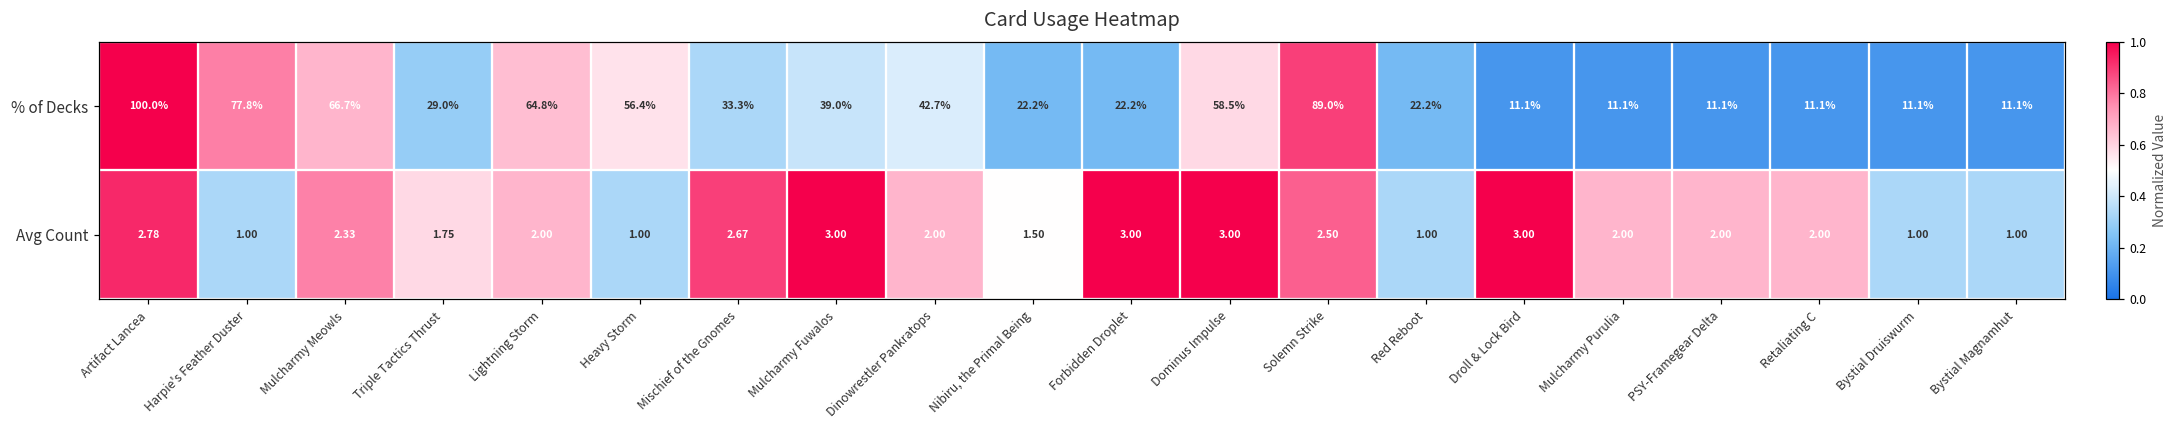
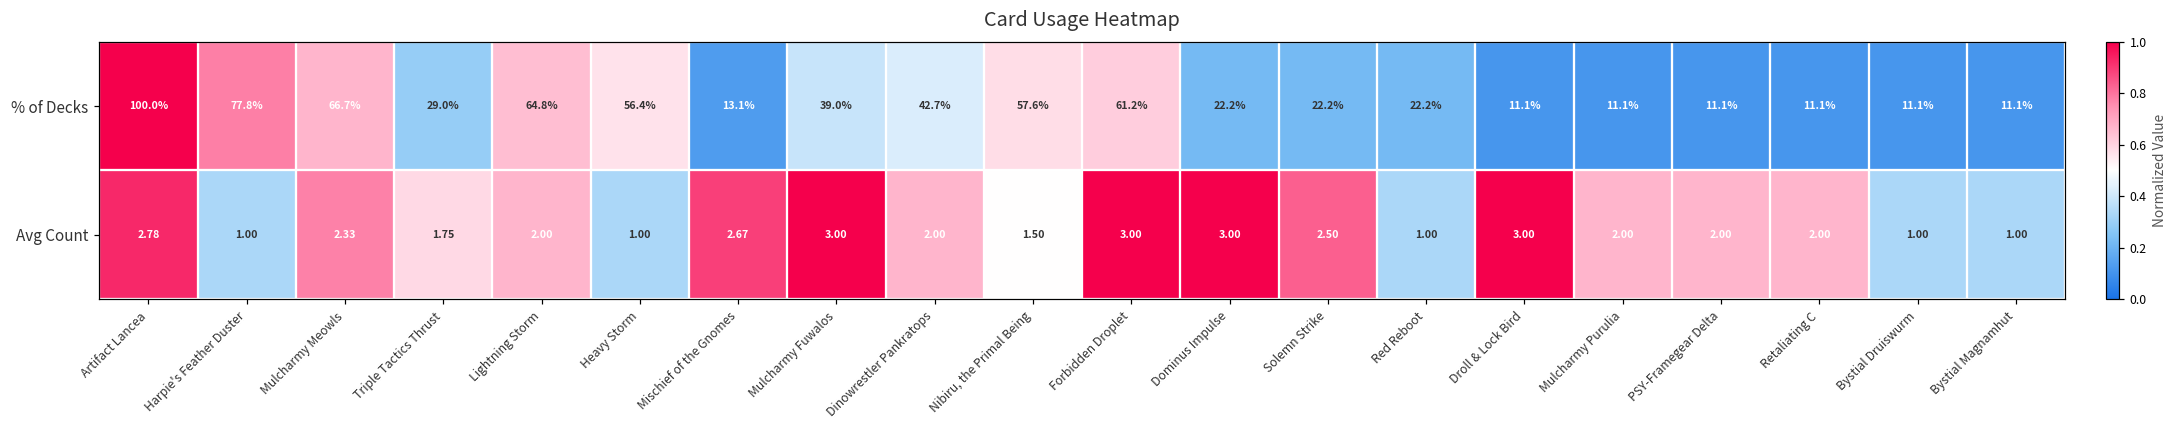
% of Decks, Mischief of the Gnomes: 33.3% -> 13.1%
% of Decks, Nibiru, the Primal Being: 22.2% -> 57.6%
% of Decks, Forbidden Droplet: 22.2% -> 61.2%
% of Decks, Dominus Impulse: 58.5% -> 22.2%
% of Decks, Solemn Strike: 89.0% -> 22.2%
